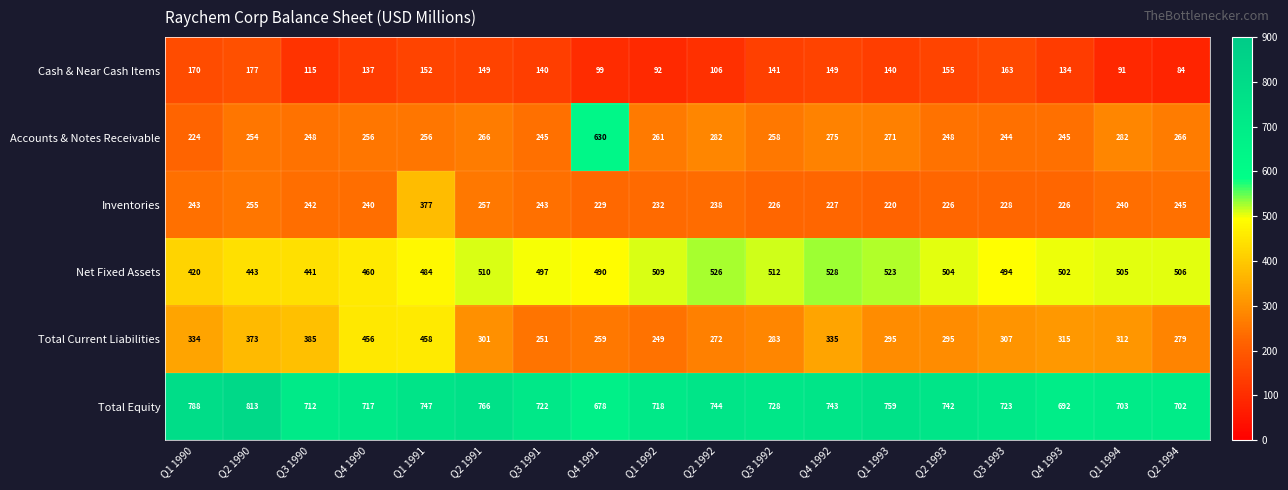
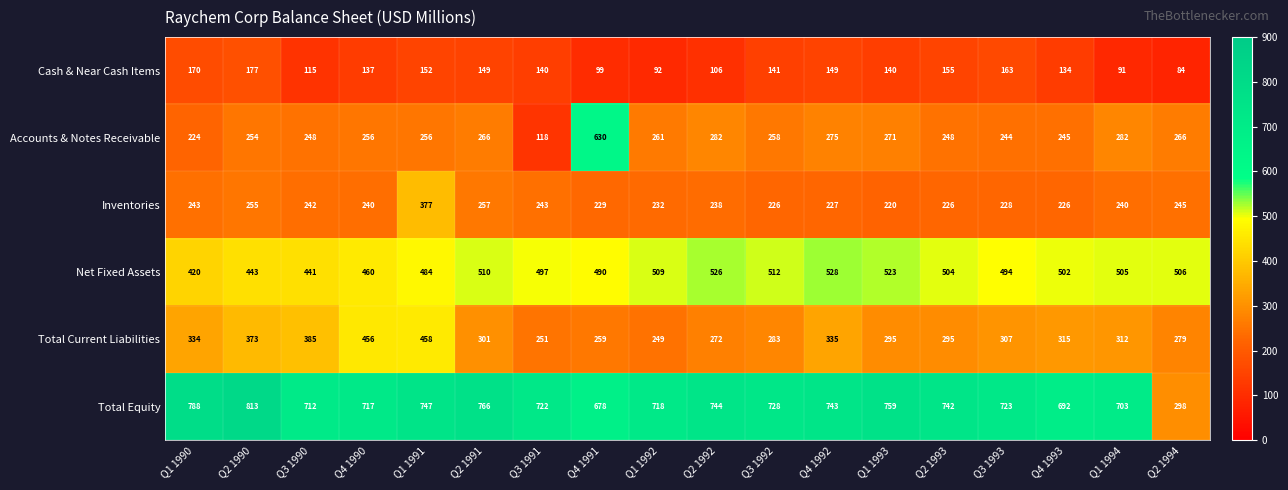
Accounts & Notes Receivable, Q3 1991: 245 -> 118
Total Equity, Q2 1994: 702 -> 298
